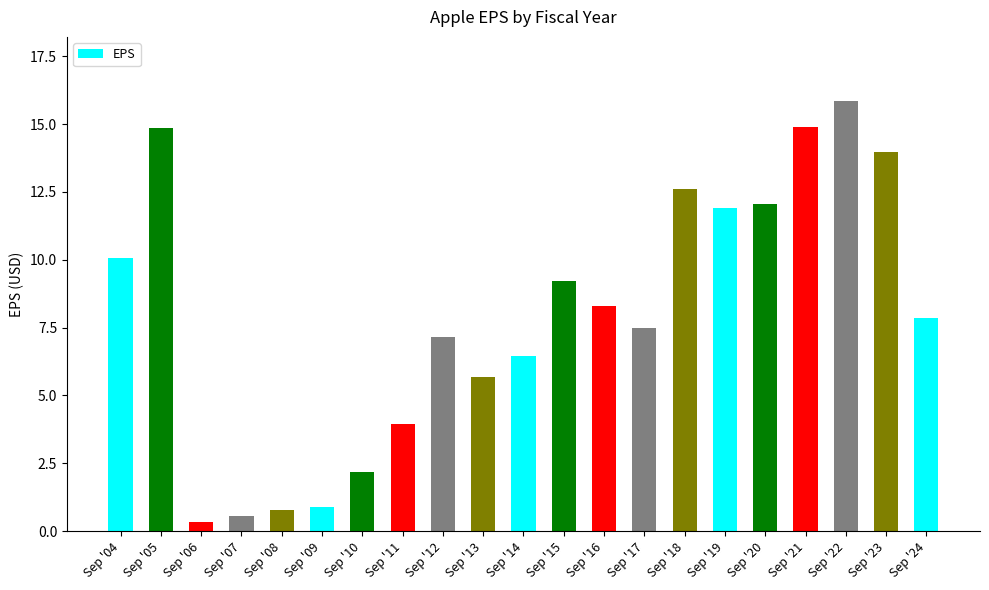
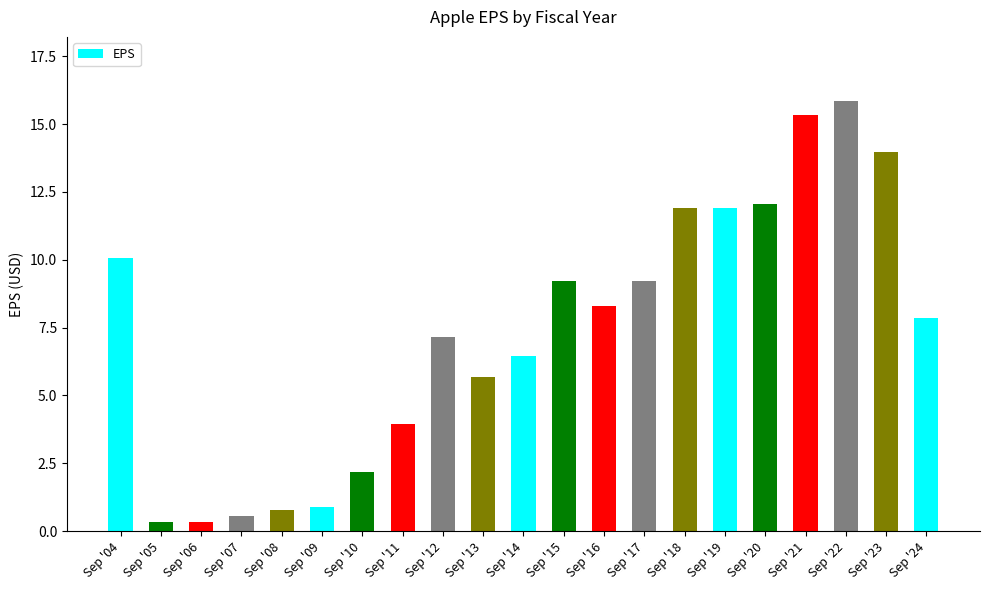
Sep '05: 14.9 -> 0.3
Sep '17: 7.5 -> 9.2
Sep '18: 12.6 -> 11.9
Sep '21: 14.9 -> 15.3
